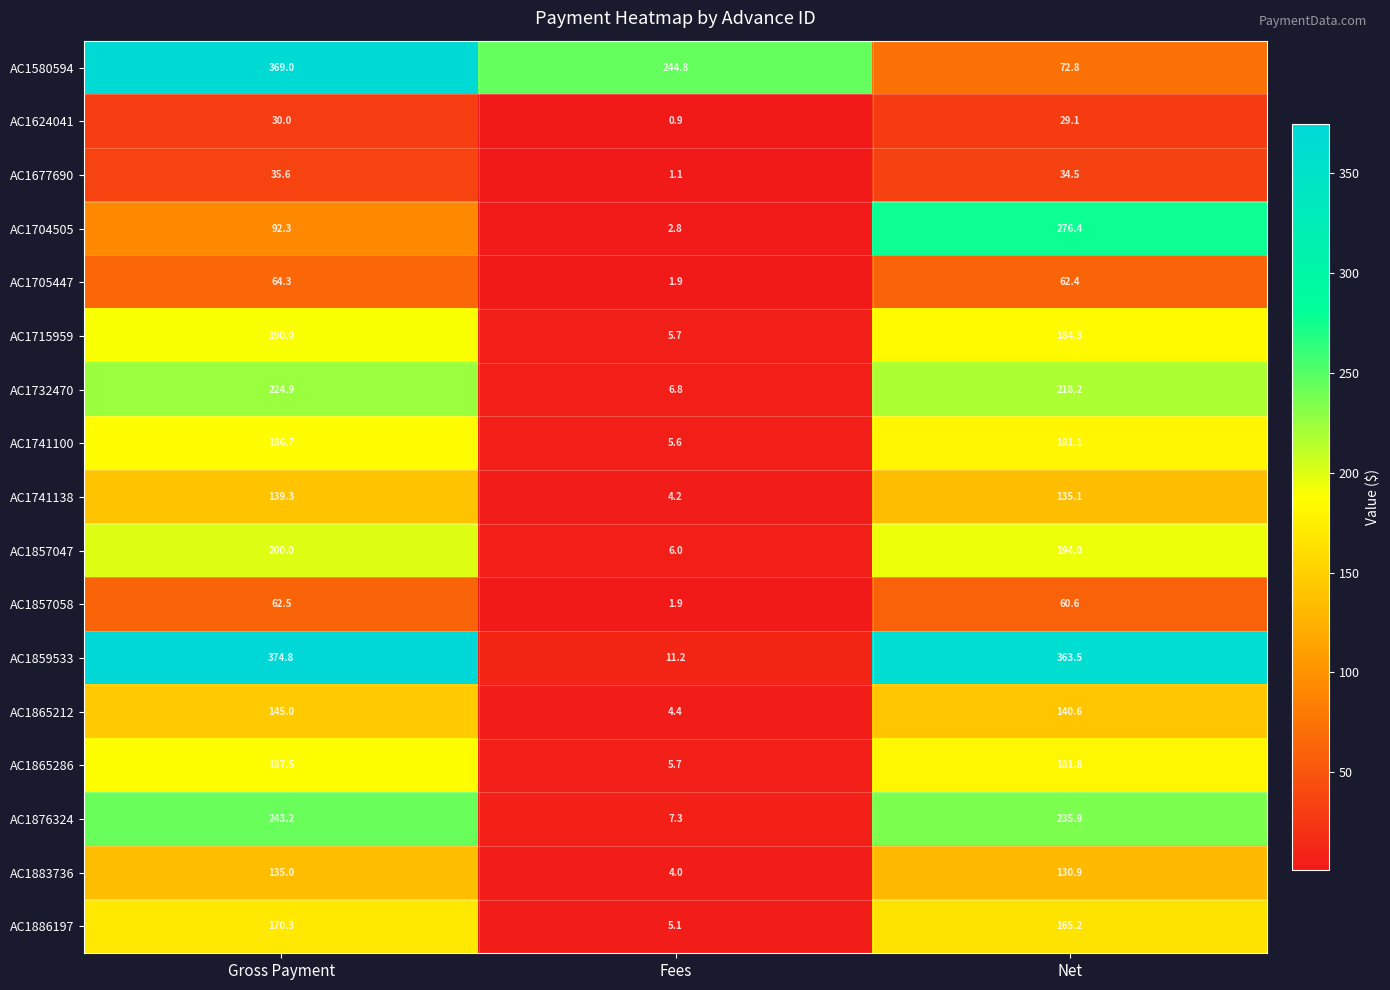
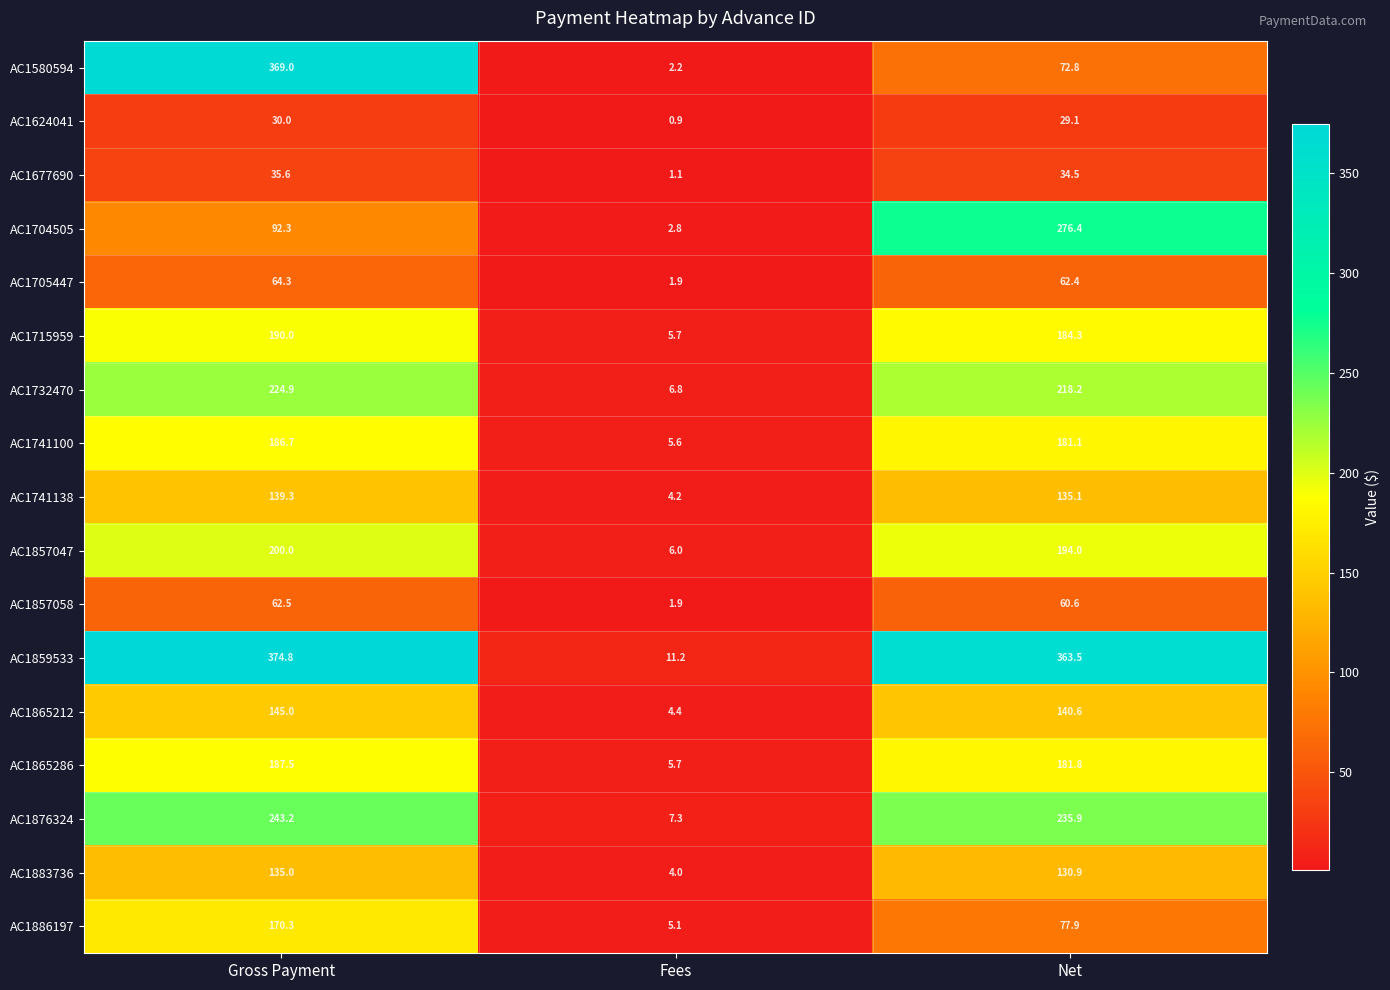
AC1580594, Fees: 244.8 -> 2.2
AC1886197, Net: 165.2 -> 77.9
